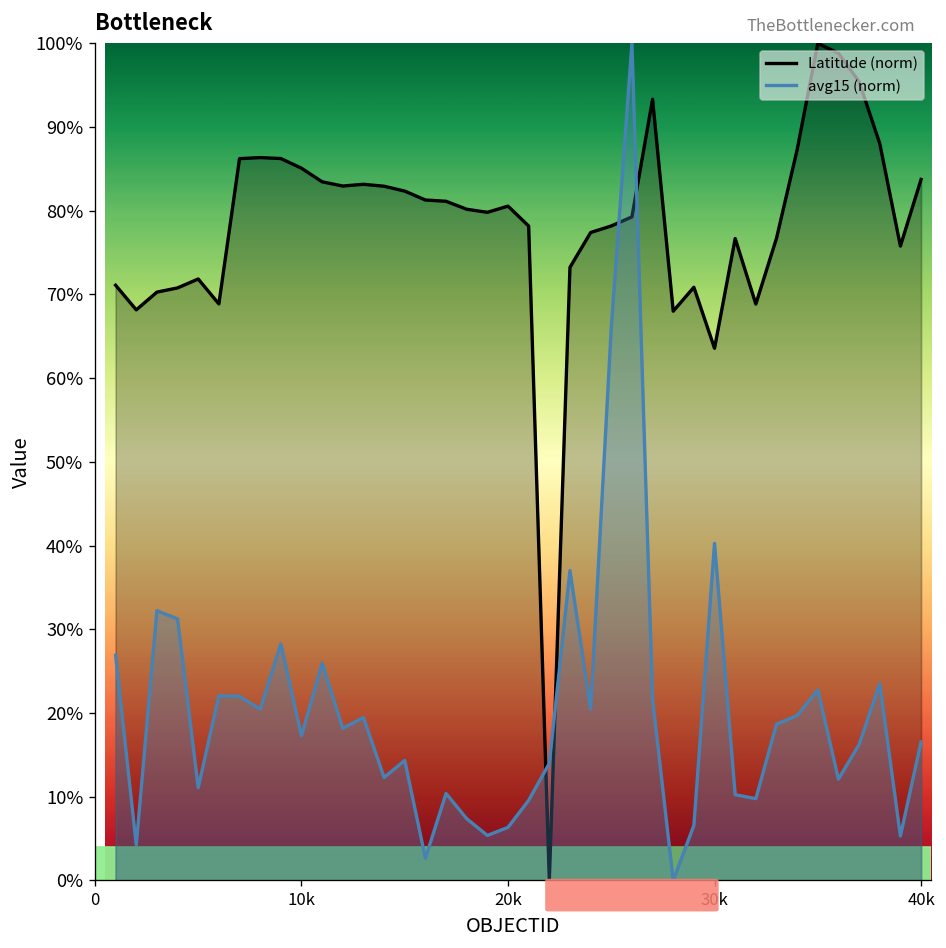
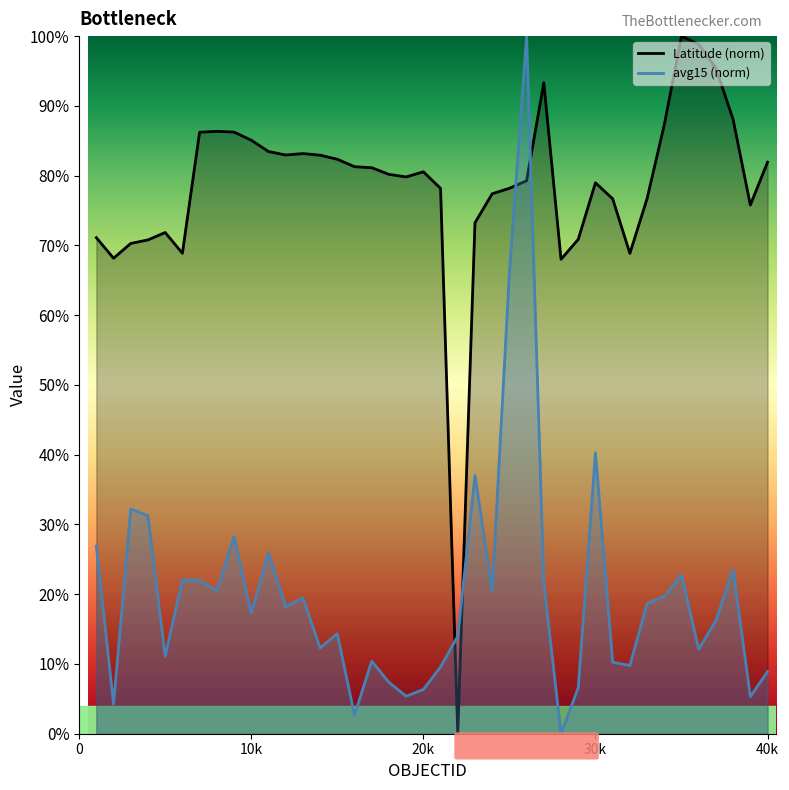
Latitude (norm), 30k: 64% -> 79%
Latitude (norm), 40k: 84% -> 82%
avg15 (norm), 40k: 17% -> 9%
